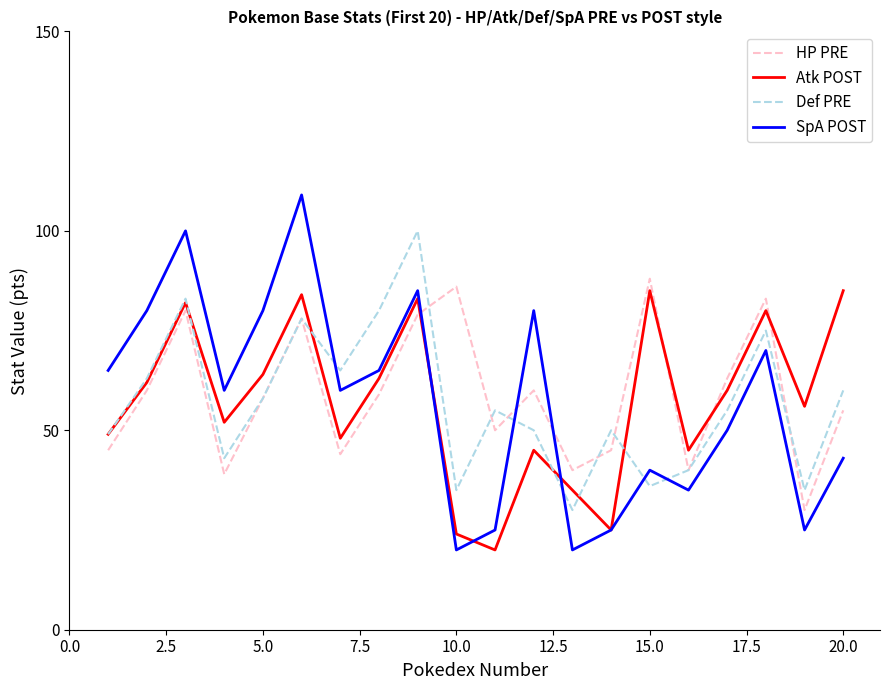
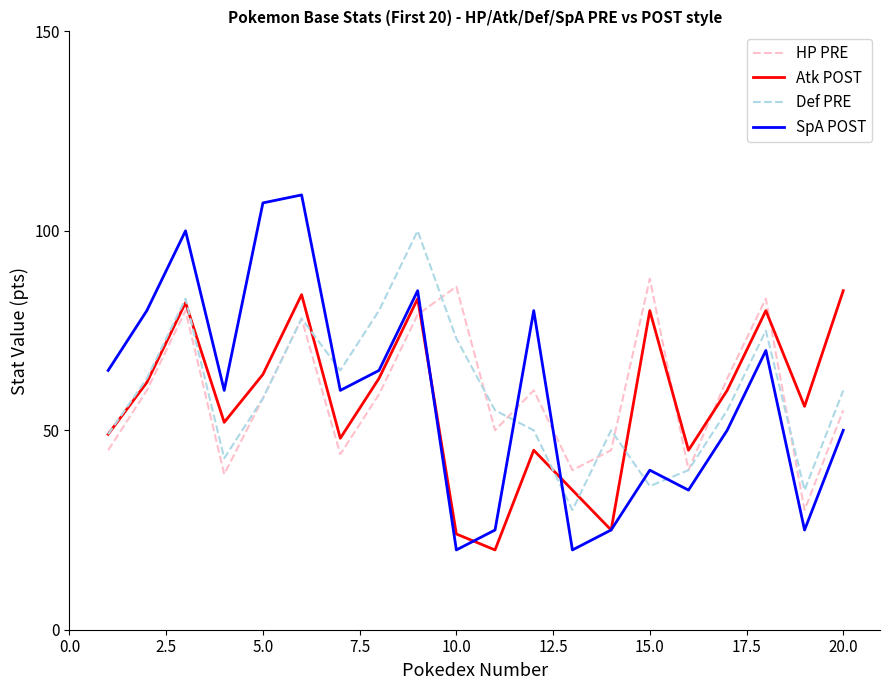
SpA POST, 5.0: 80 -> 107
Def PRE, 10.0: 35 -> 73
Atk POST, 15.0: 85 -> 80
SpA POST, 20.0: 43 -> 50
